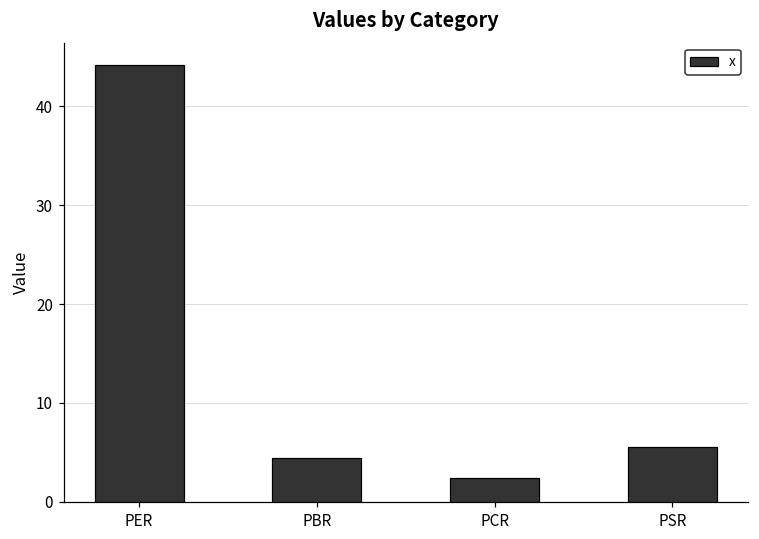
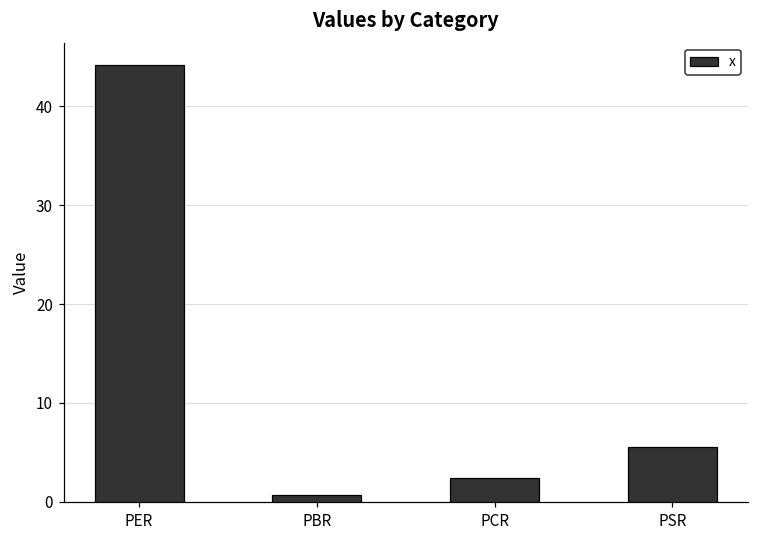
PBR: 4 -> 1
